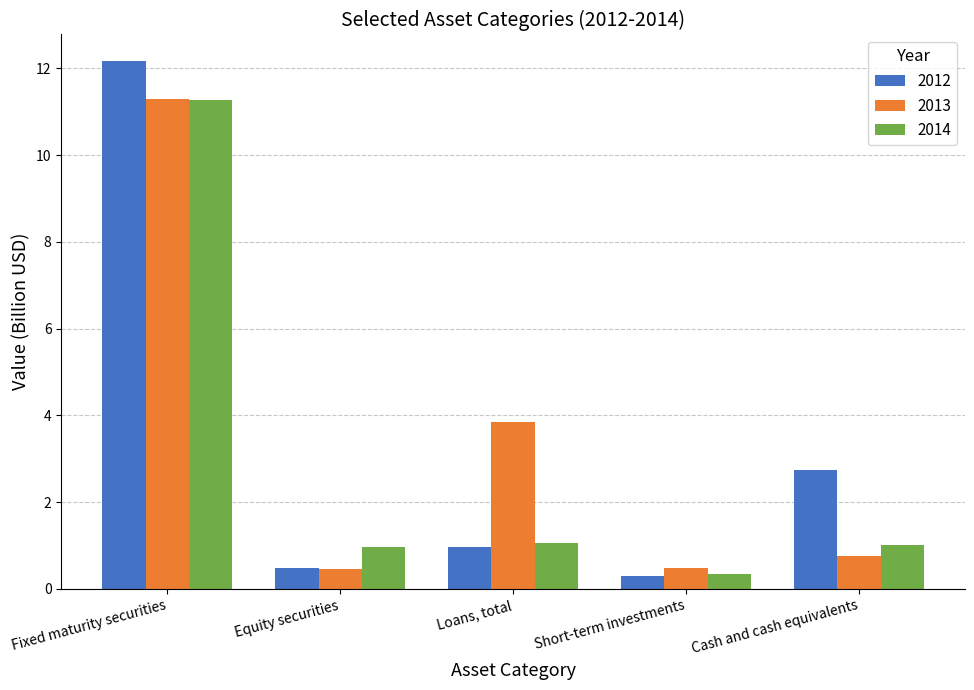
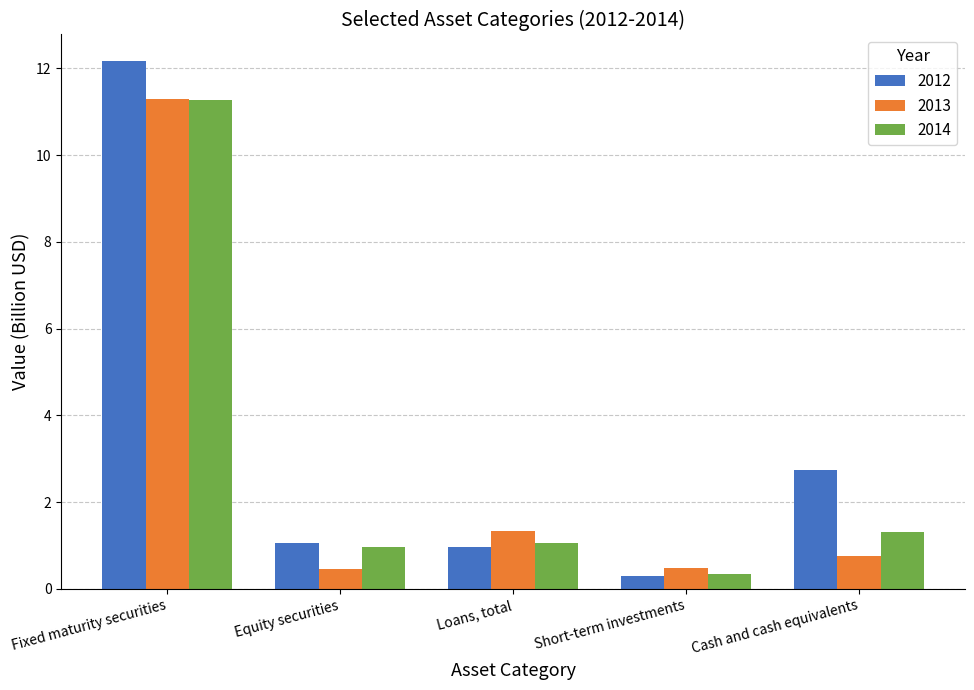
2012, Equity securities: 0.5 -> 1.1
2013, Loans, total: 3.8 -> 1.3
2014, Cash and cash equivalents: 1.0 -> 1.3
